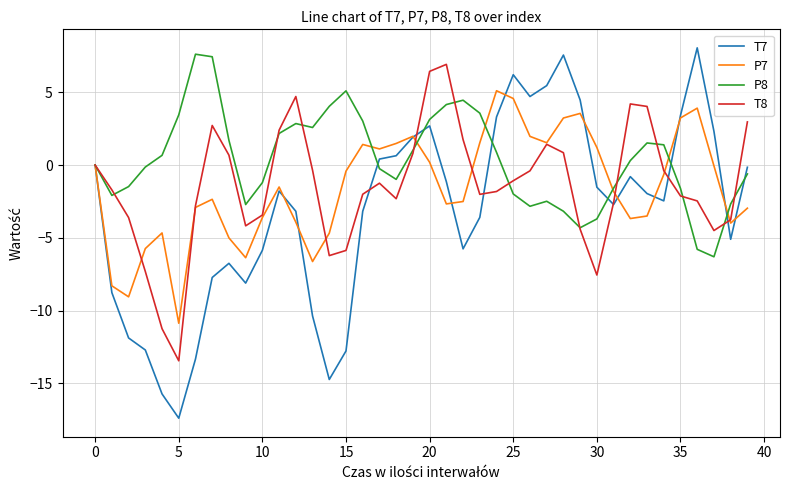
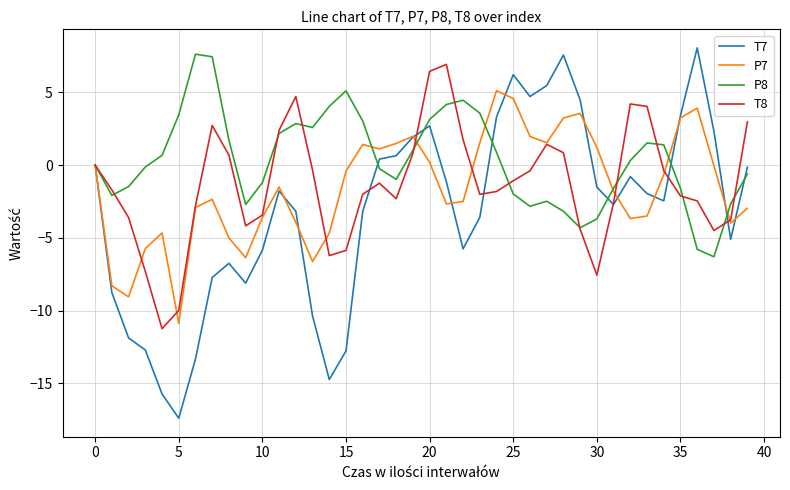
T8, 5: -13.4 -> -10.0
